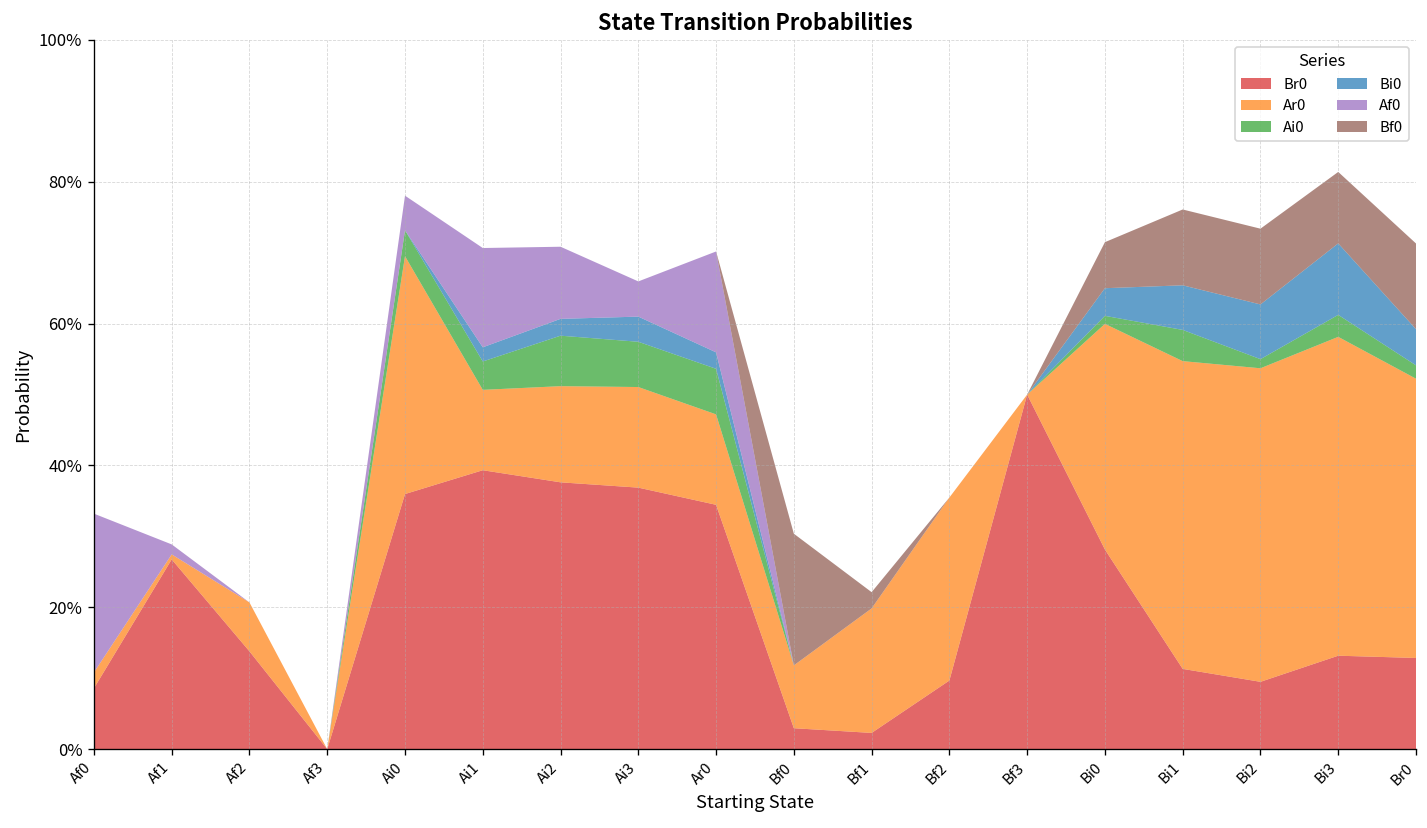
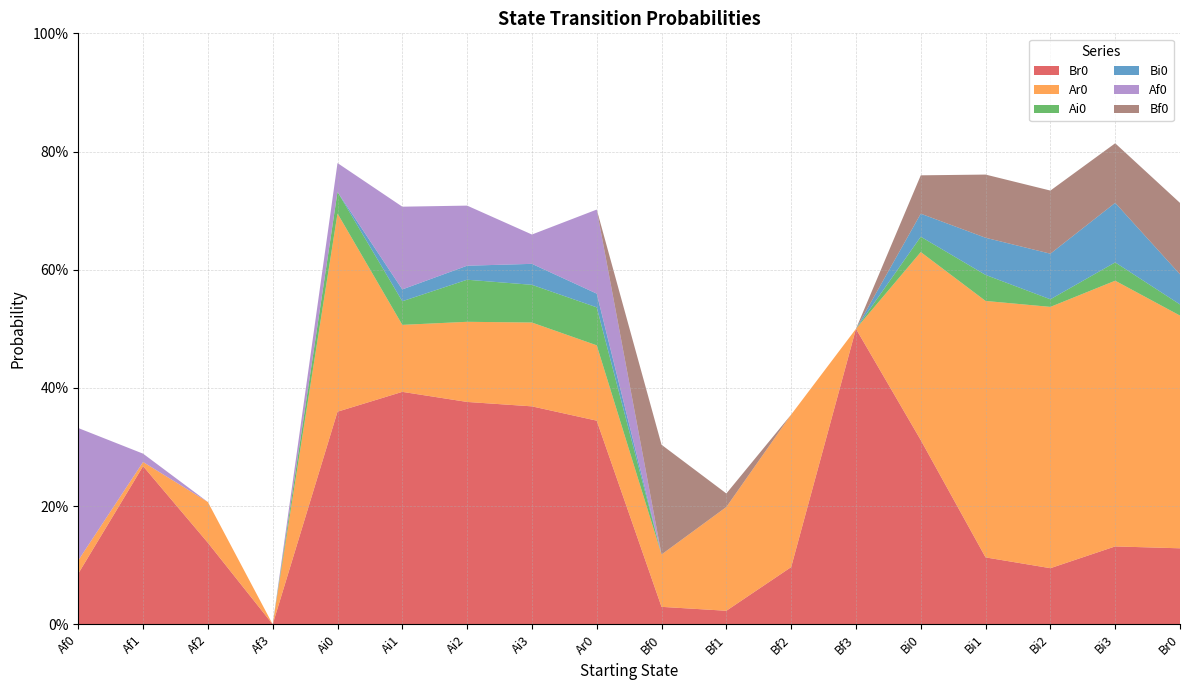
Br0, Bi0: 28% -> 31%
Ai0, Bi0: 1% -> 3%
